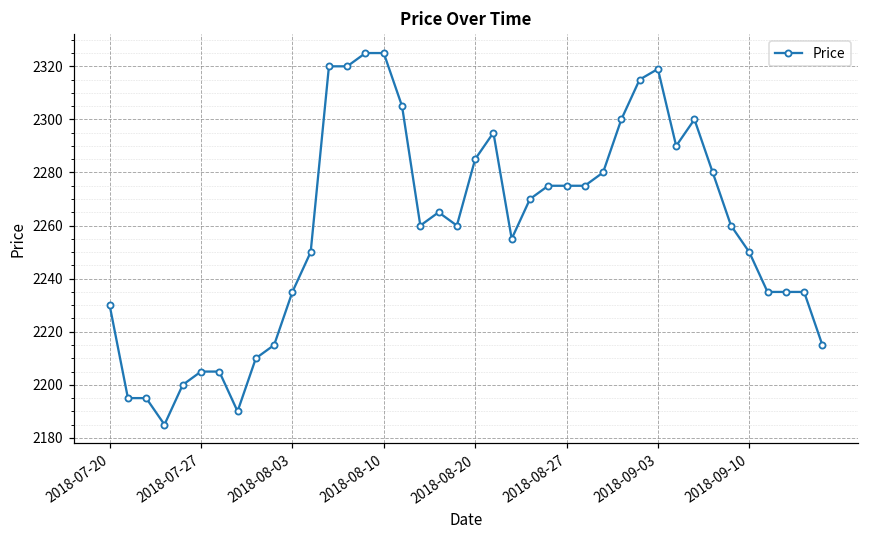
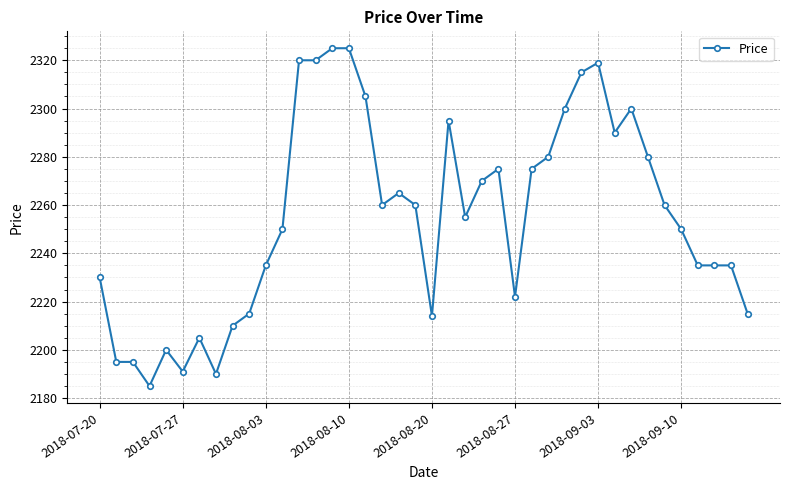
2018-07-27: 2205 -> 2191
2018-08-20: 2285 -> 2214
2018-08-27: 2275 -> 2222
